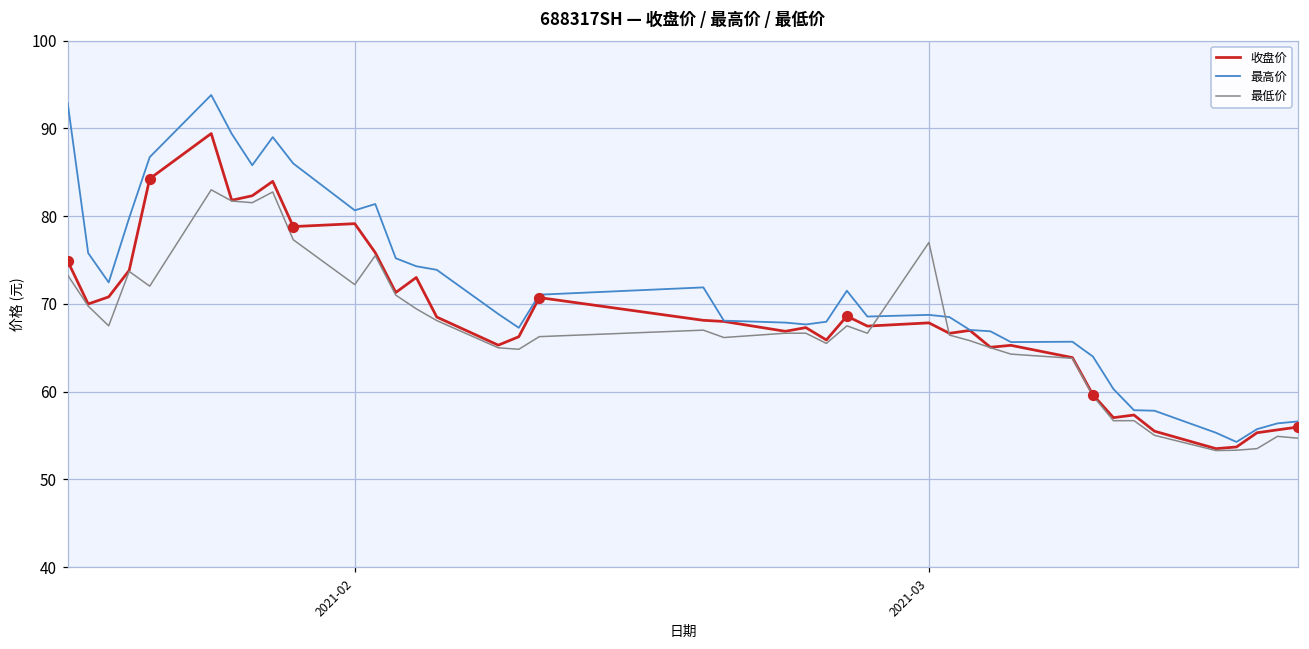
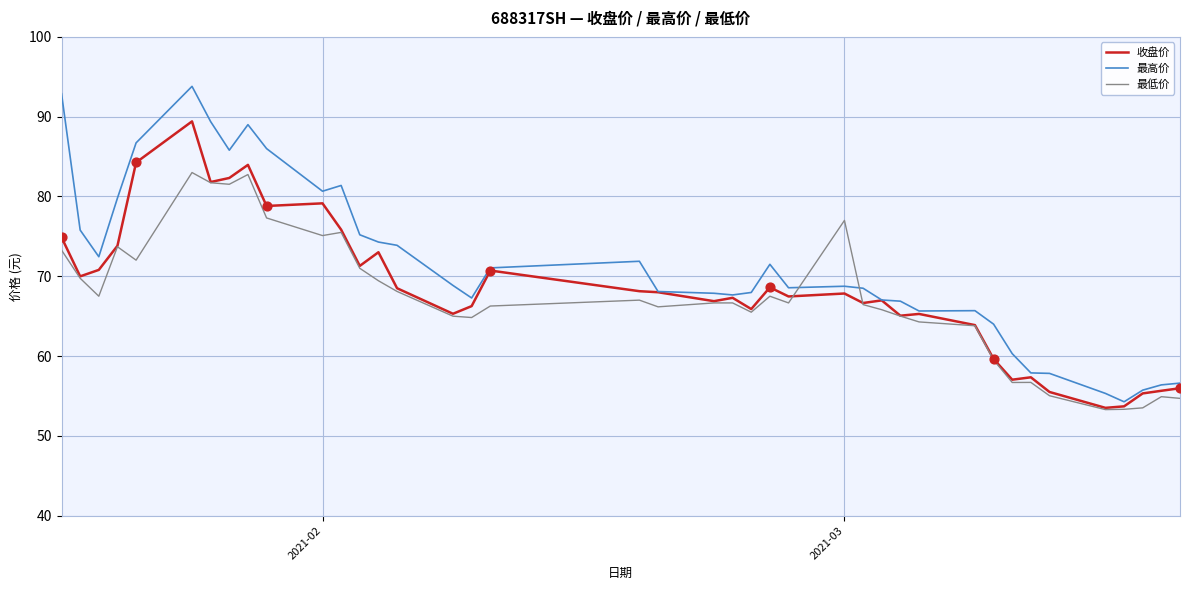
最低价, 2021-02: 72 -> 75
